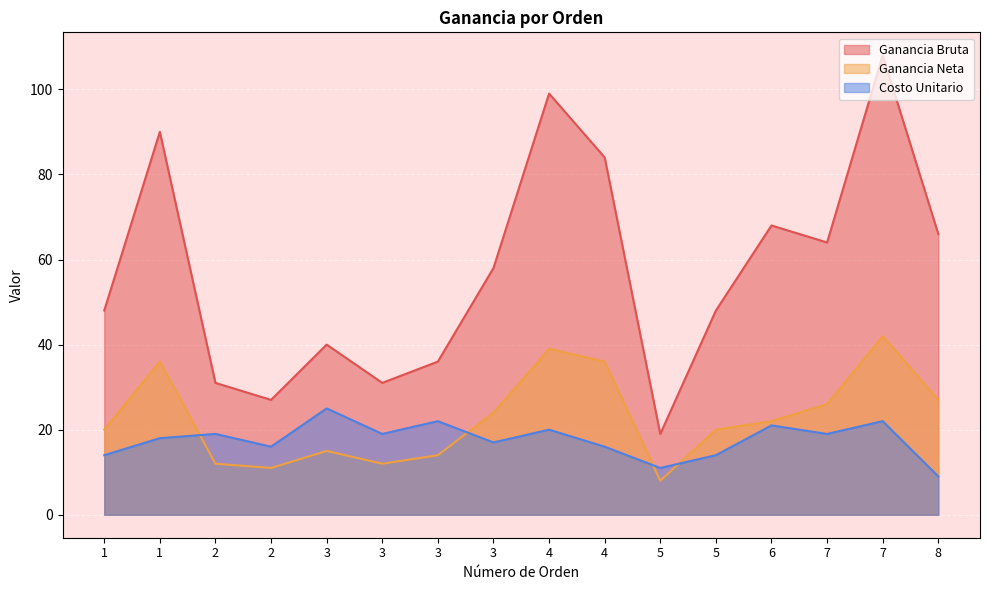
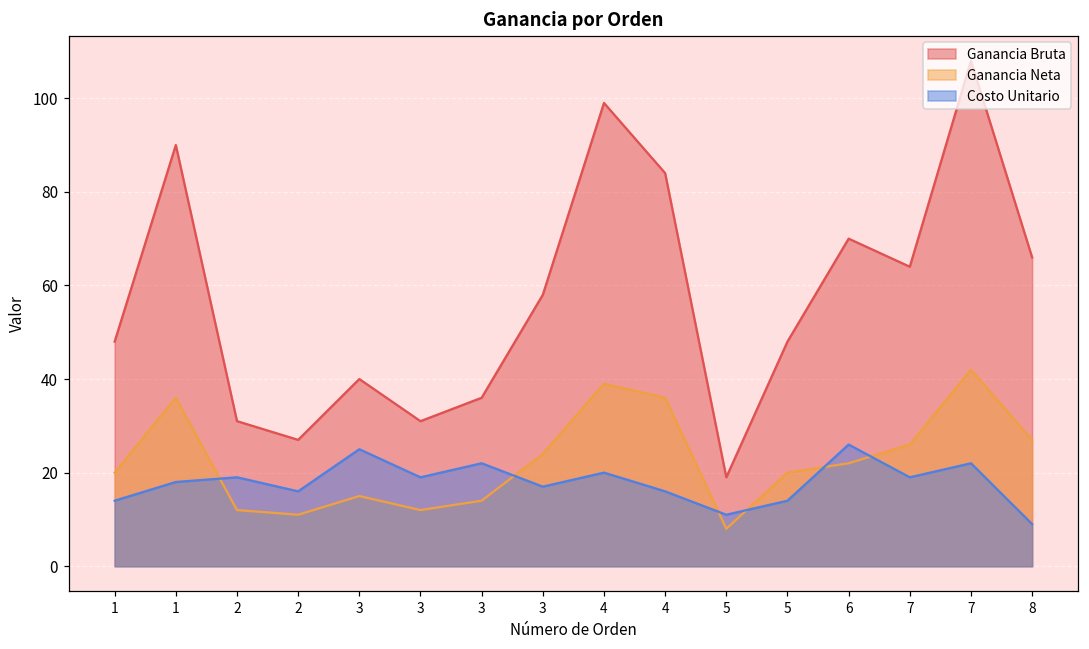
Ganancia Bruta, 6: 68 -> 70
Costo Unitario, 6: 21 -> 26
